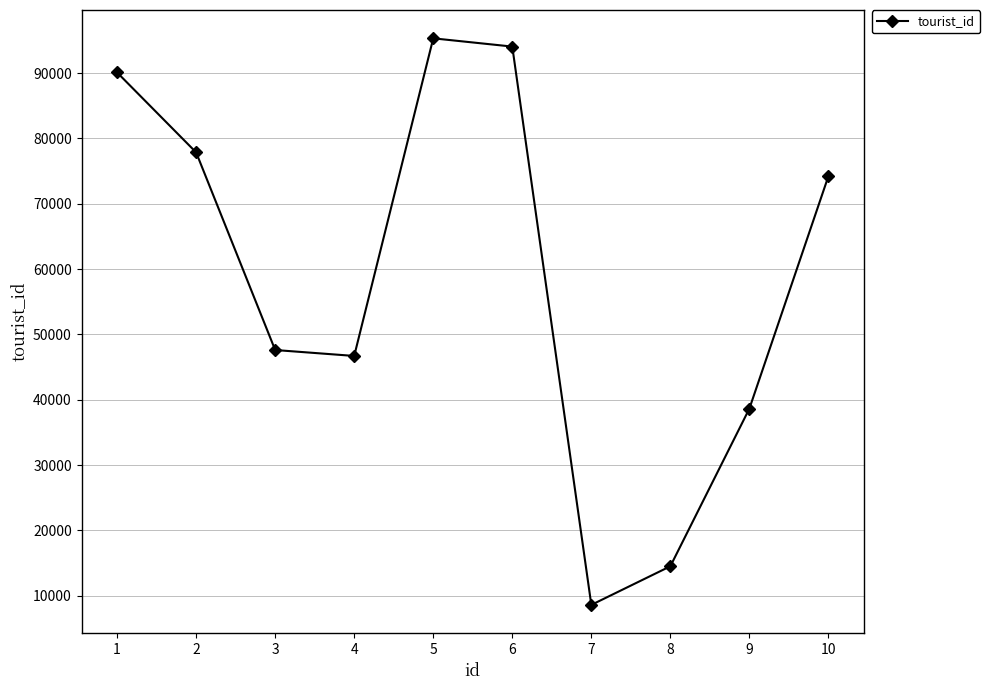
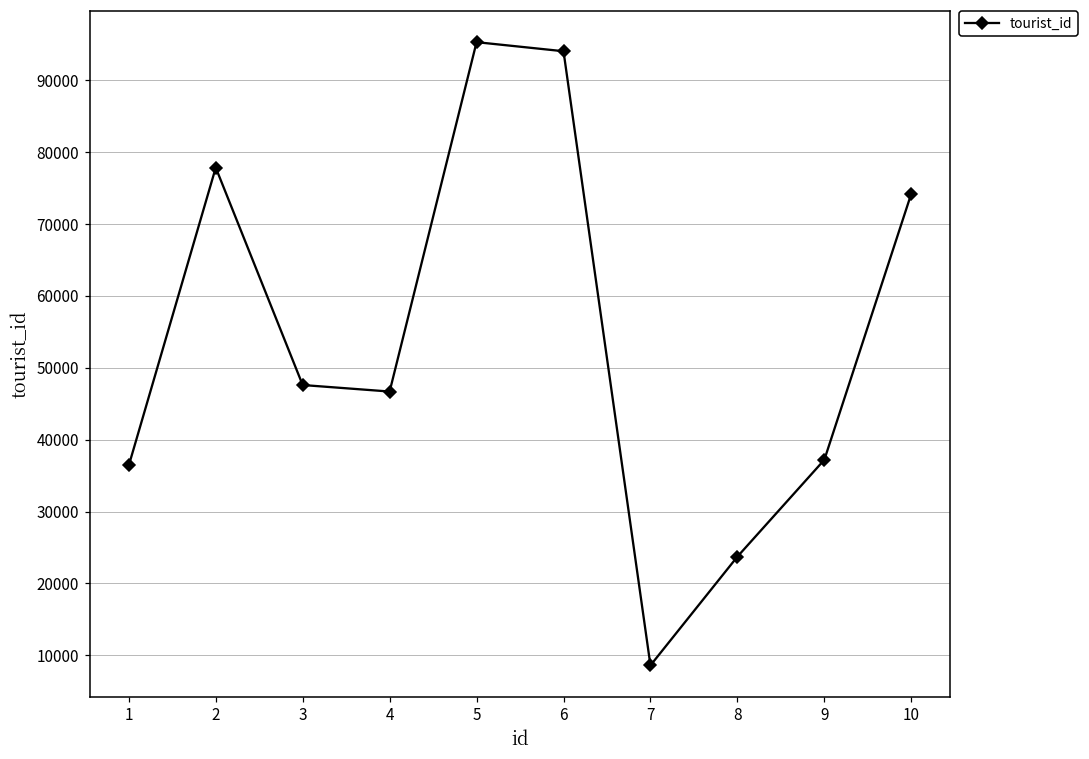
1: 90000 -> 36000
8: 15000 -> 24000
9: 39000 -> 37000
